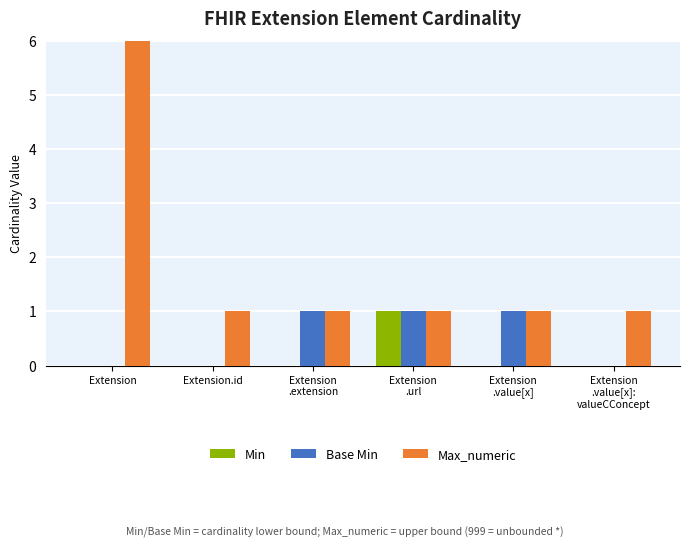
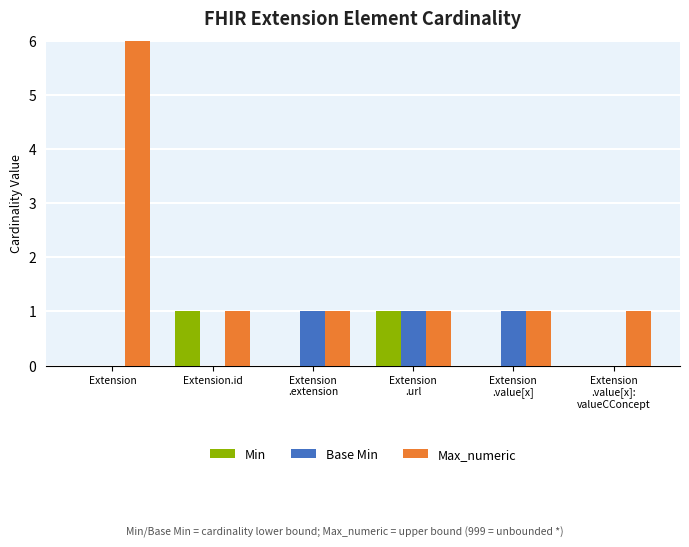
Min, Extension.id: 0 -> 1
